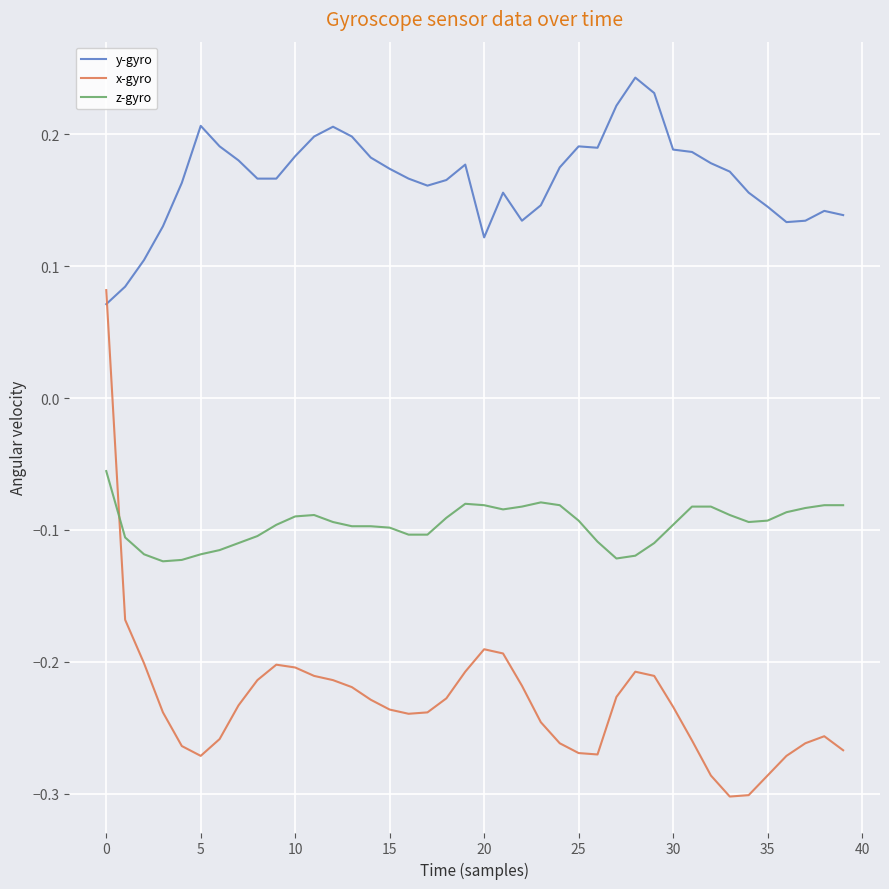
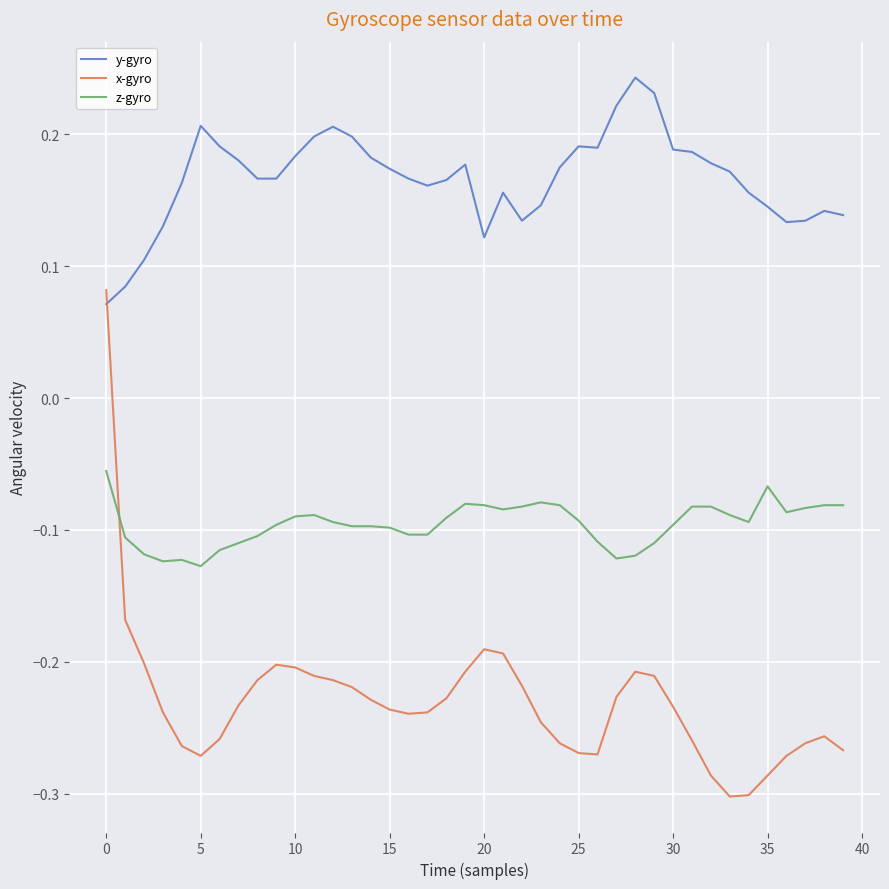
z-gyro, 5: -0.118 -> -0.127
z-gyro, 35: -0.093 -> -0.067
